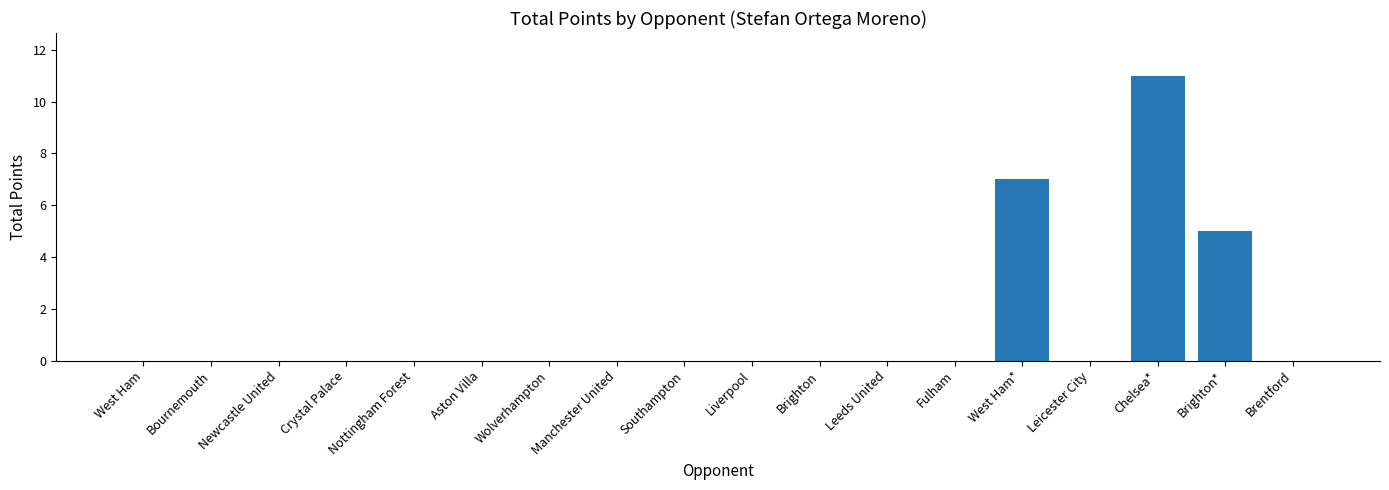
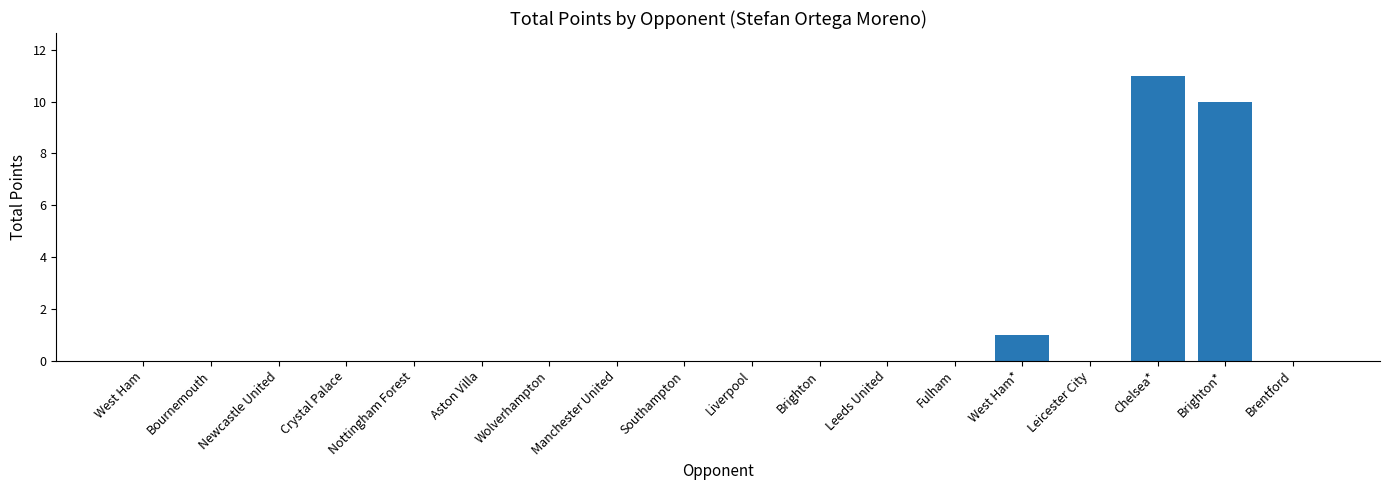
West Ham*: 7 -> 1
Brighton*: 5 -> 10
